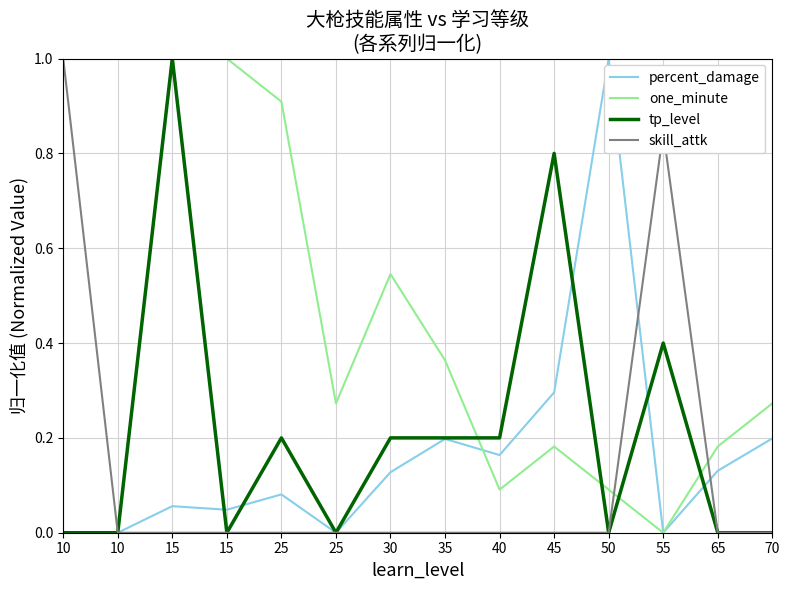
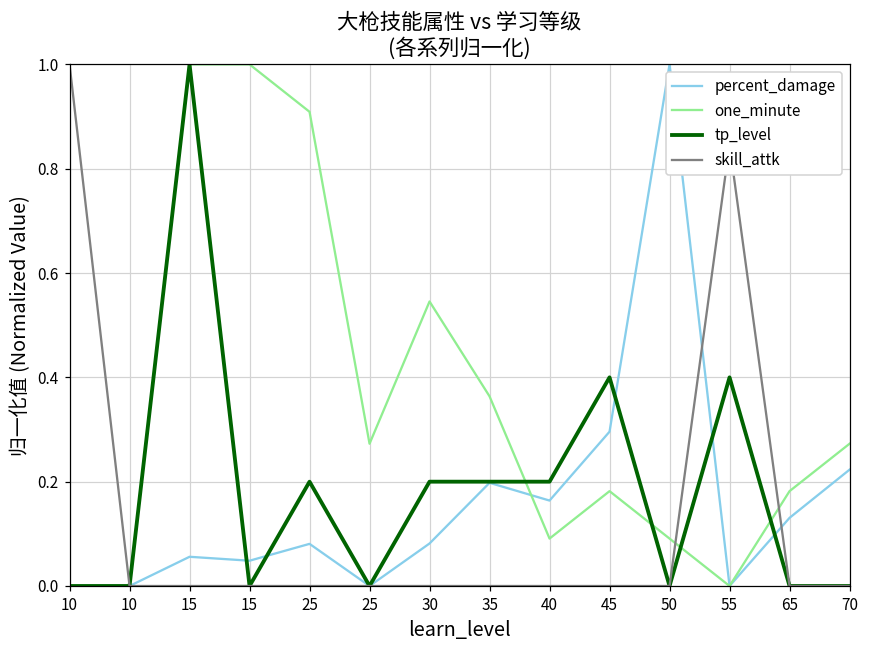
percent_damage, 30: 0.13 -> 0.08
tp_level, 45: 0.80 -> 0.40
percent_damage, 70: 0.20 -> 0.22
